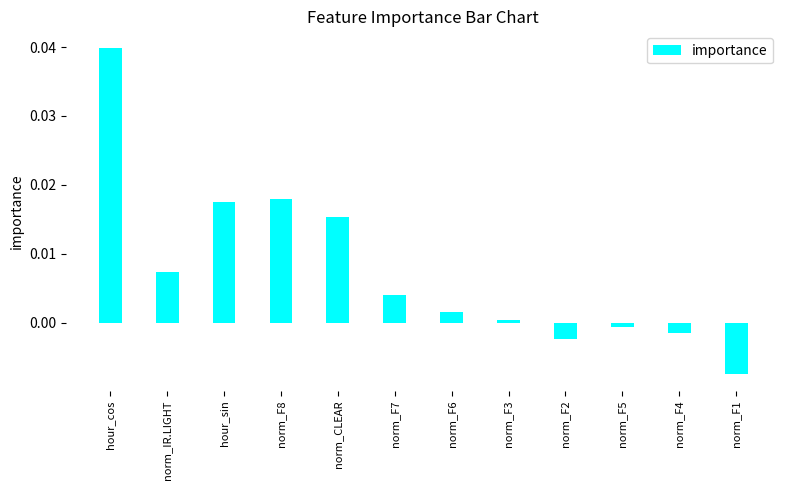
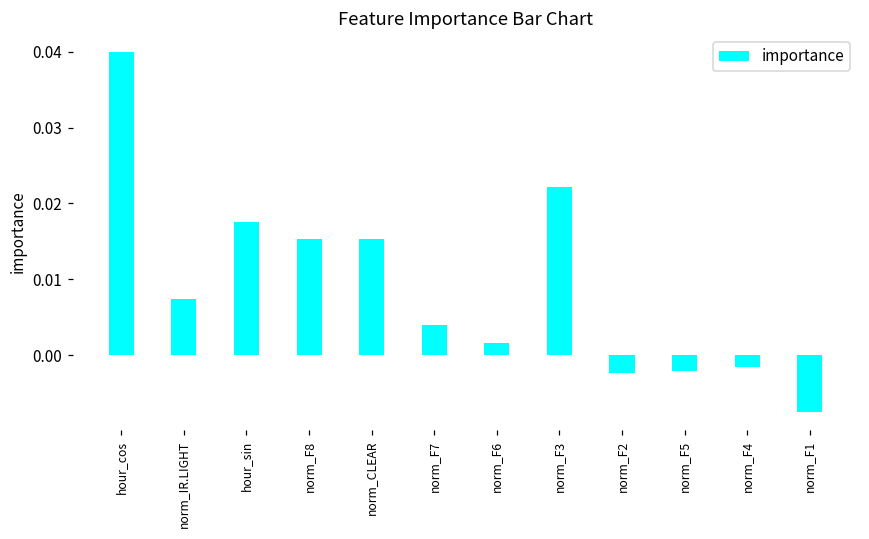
norm_F8: 0.018 -> 0.015
norm_F3: 0.000 -> 0.022
norm_F5: -0.001 -> -0.002
